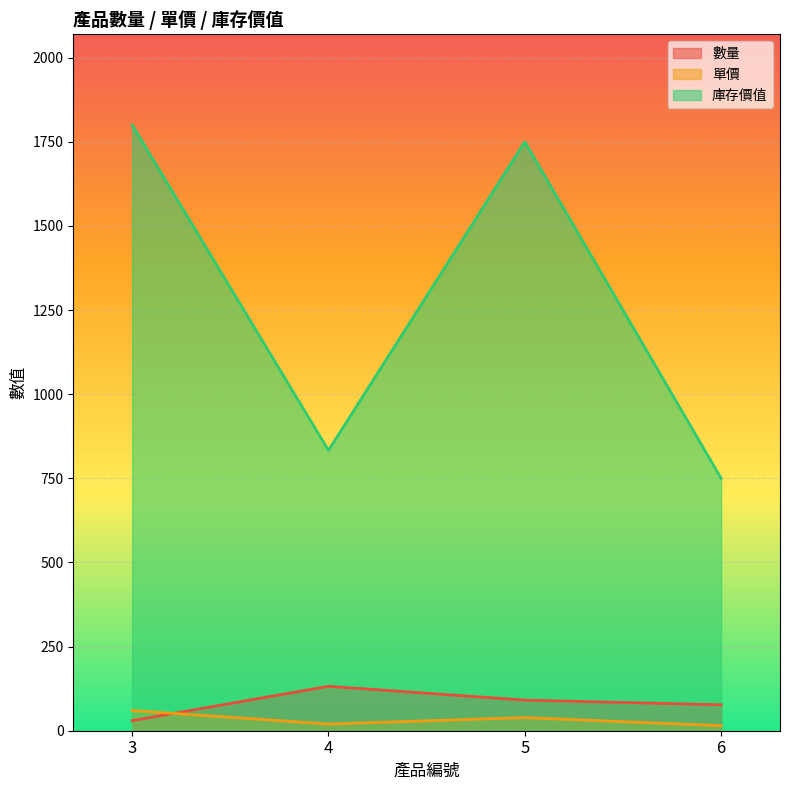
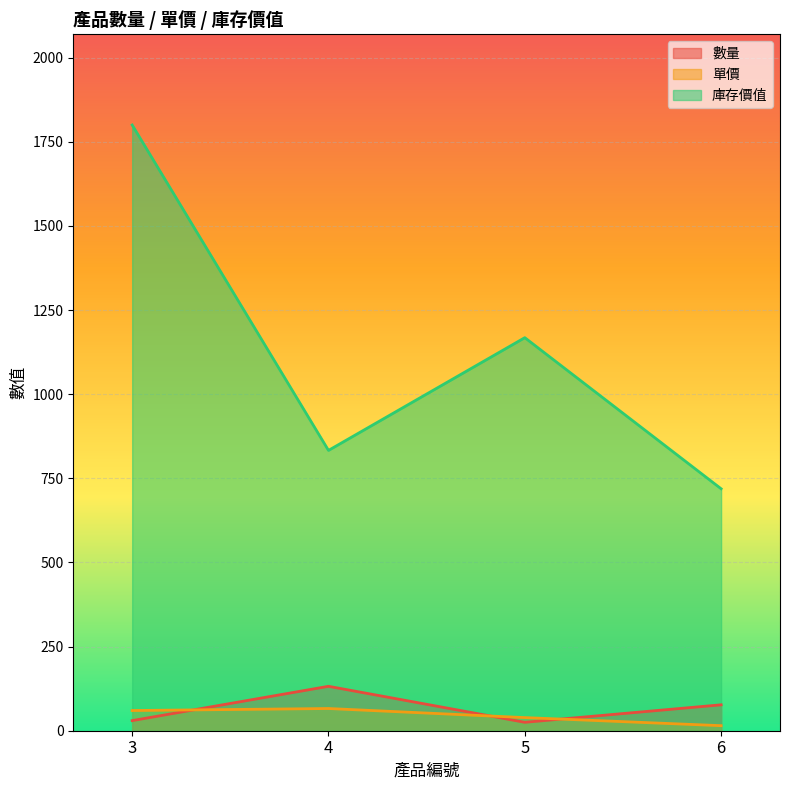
單價, 4: 20 -> 70
數量, 5: 90 -> 30
庫存價值, 5: 1750 -> 1170
庫存價值, 6: 750 -> 720
